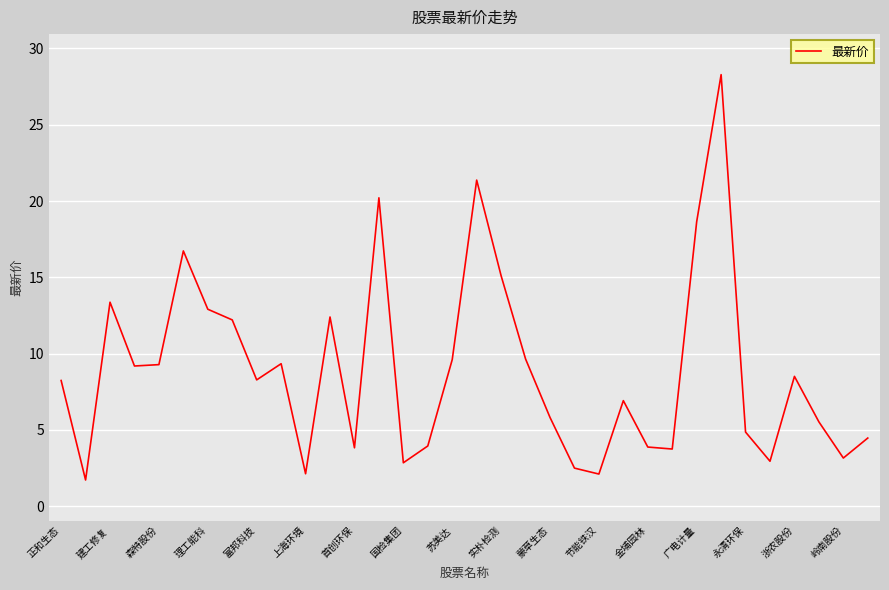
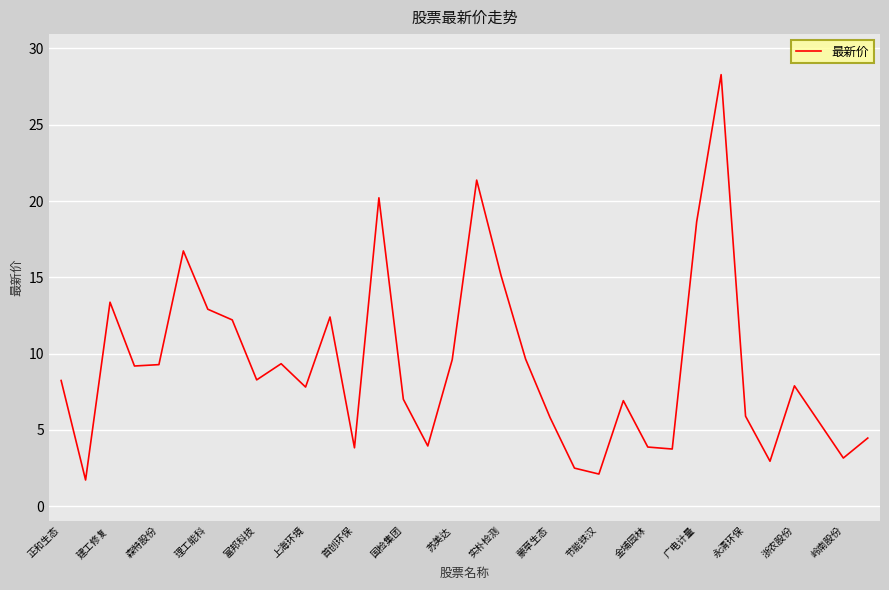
上海环境: 2.1 -> 7.8
国检集团: 2.9 -> 7.0
永清环保: 4.9 -> 5.9
浙农股份: 8.5 -> 7.9
